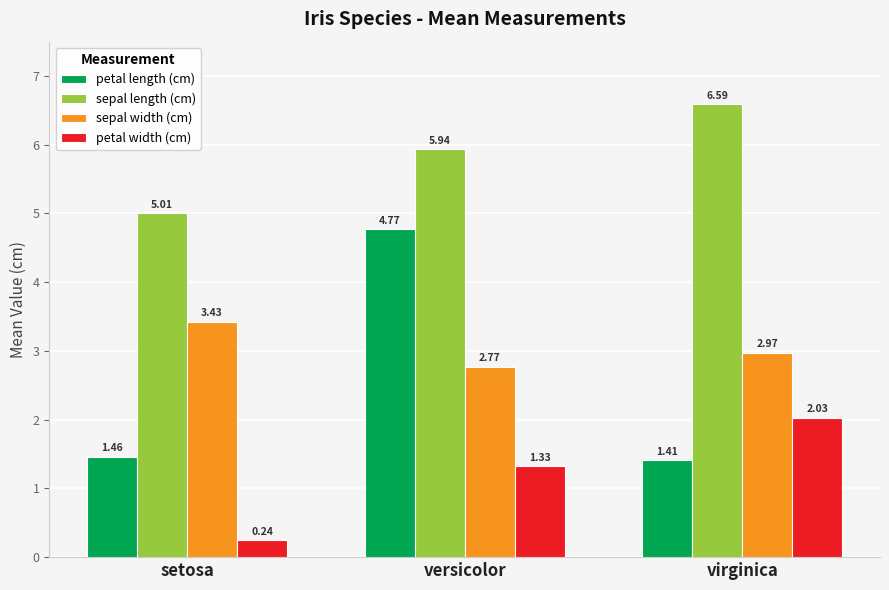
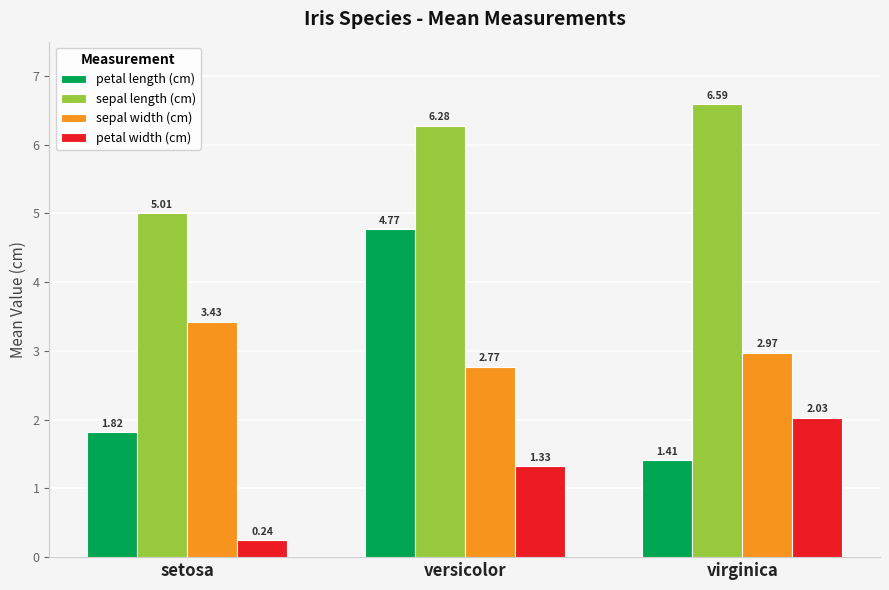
petal length (cm), setosa: 1.46 -> 1.82
sepal length (cm), versicolor: 5.94 -> 6.28
